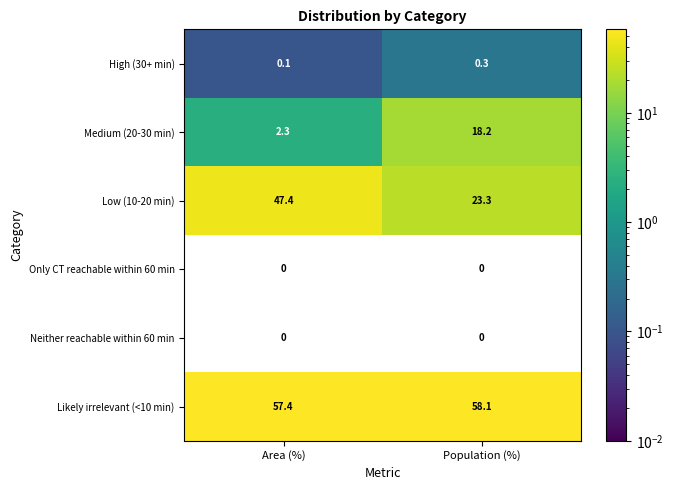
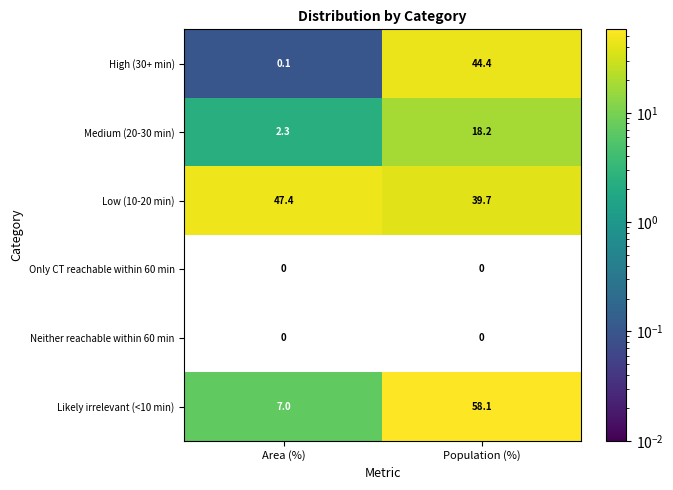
High (30+ min), Population (%): 0.3 -> 44.4
Low (10-20 min), Population (%): 23.3 -> 39.7
Likely irrelevant (<10 min), Area (%): 57.4 -> 7.0
